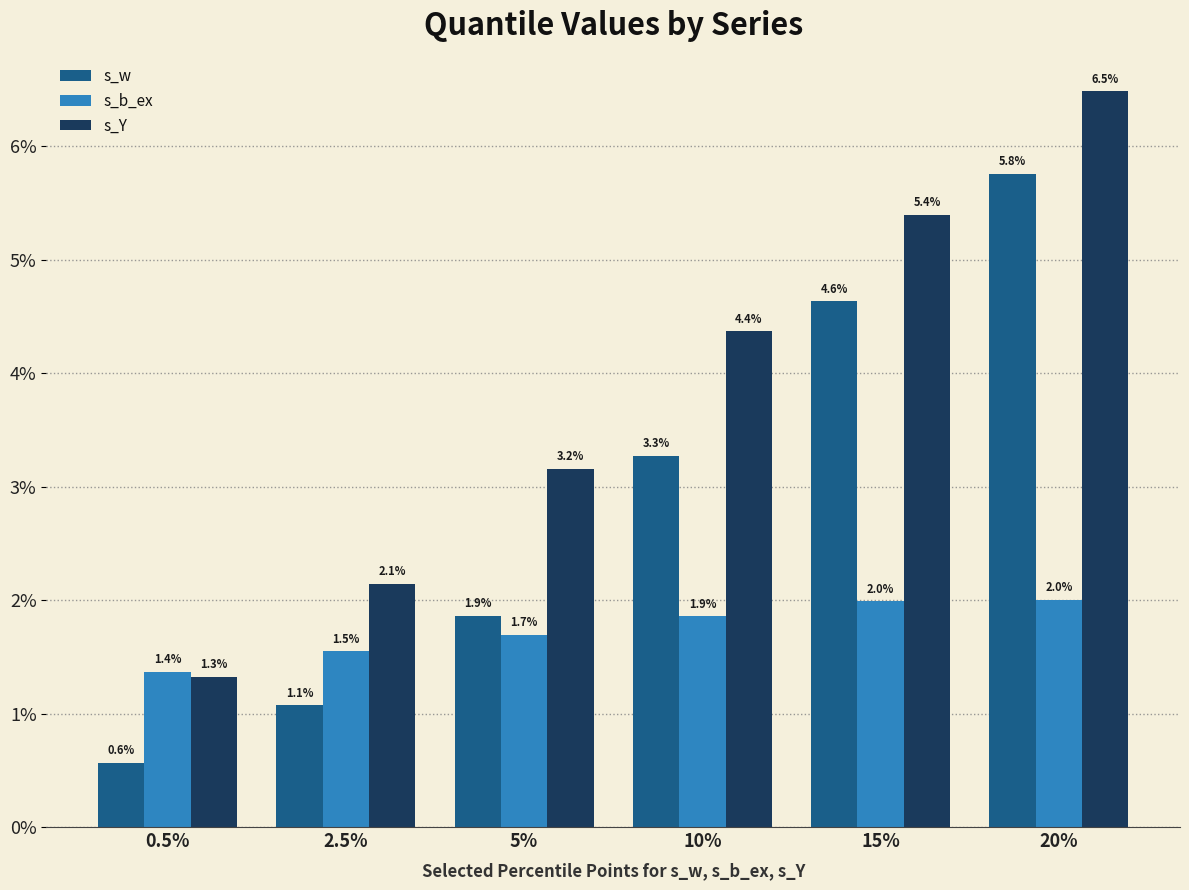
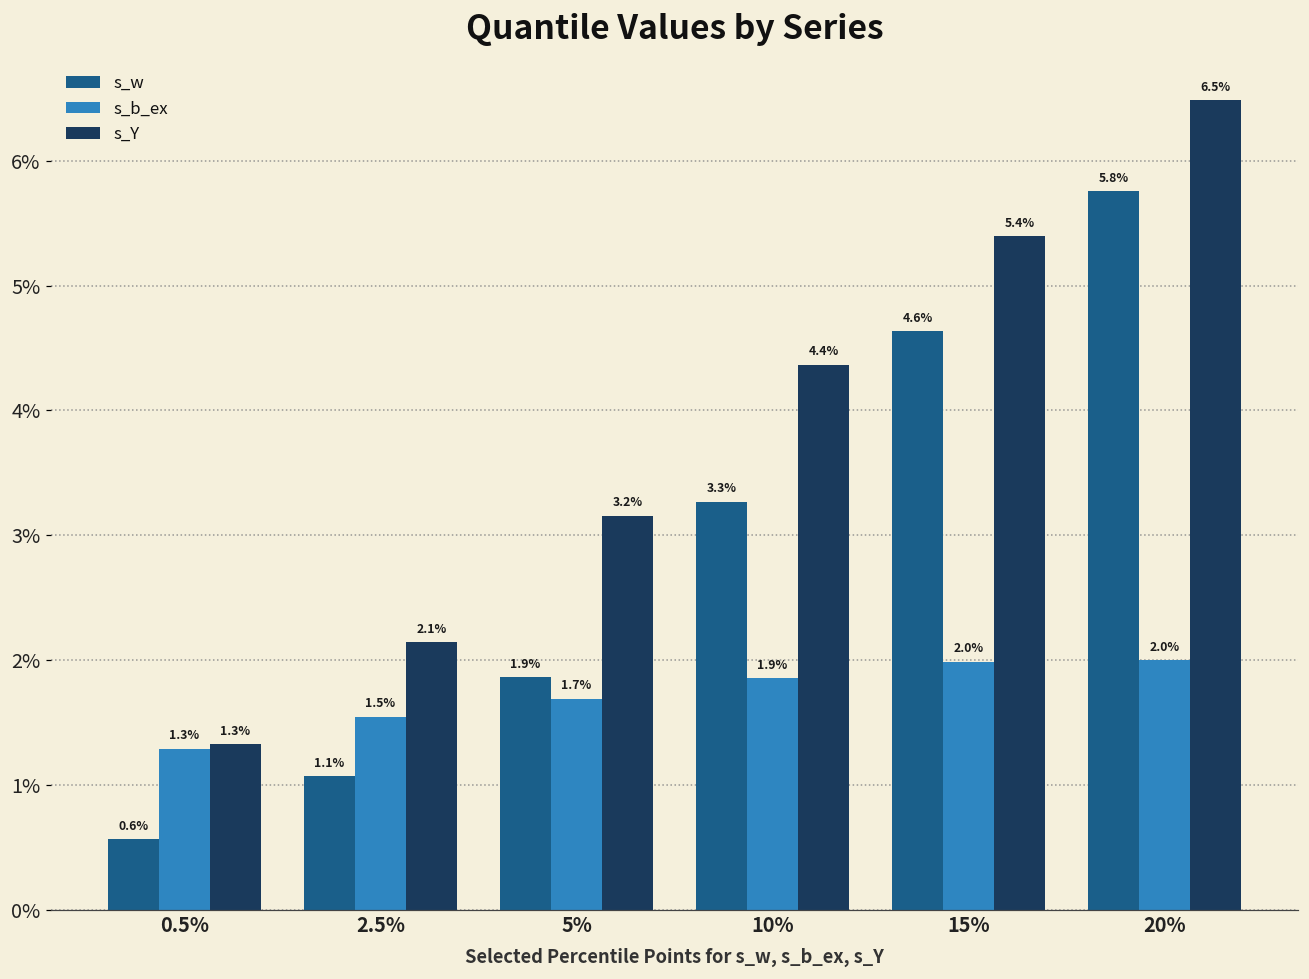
s_b_ex, 0.5%: 1.4% -> 1.3%
